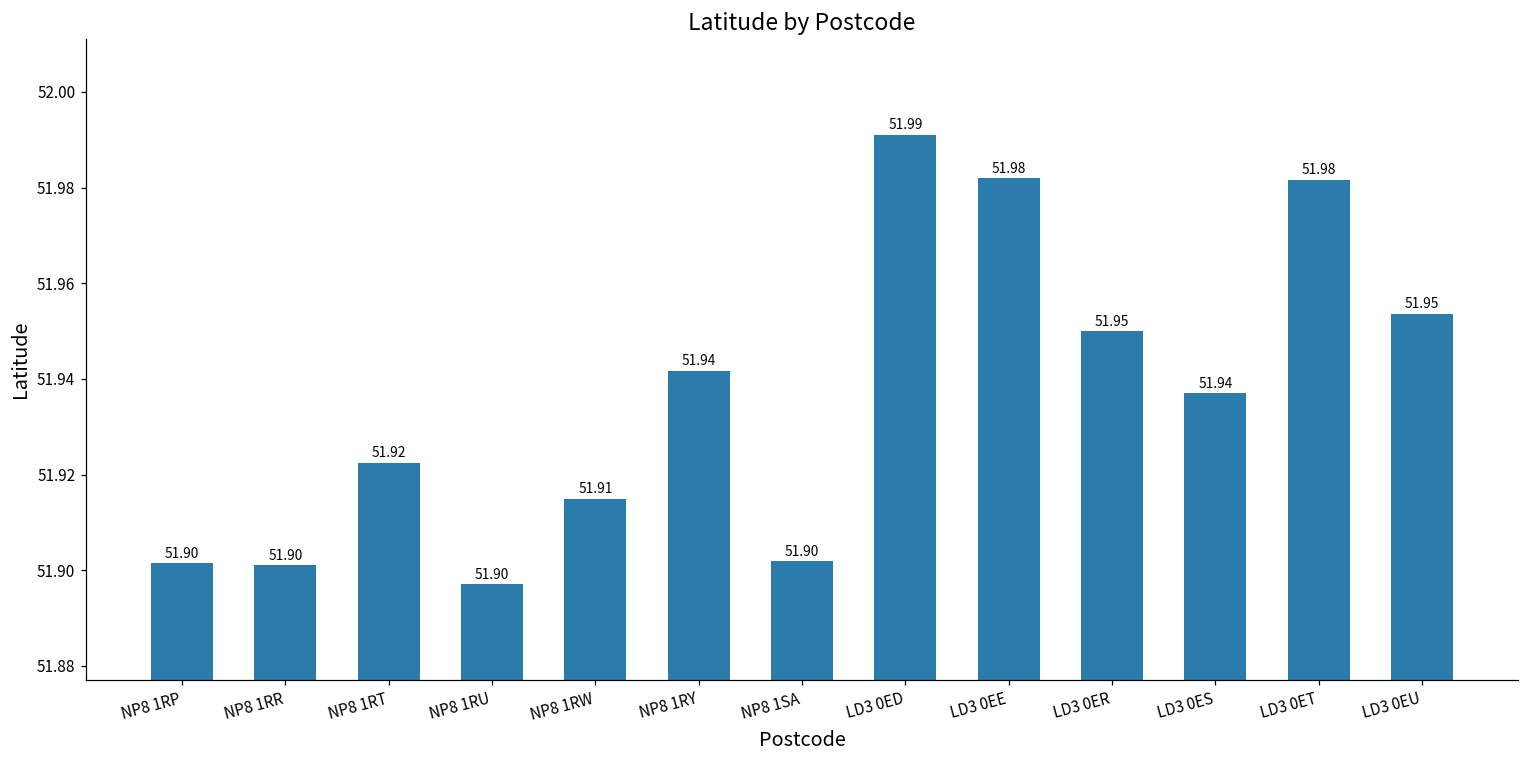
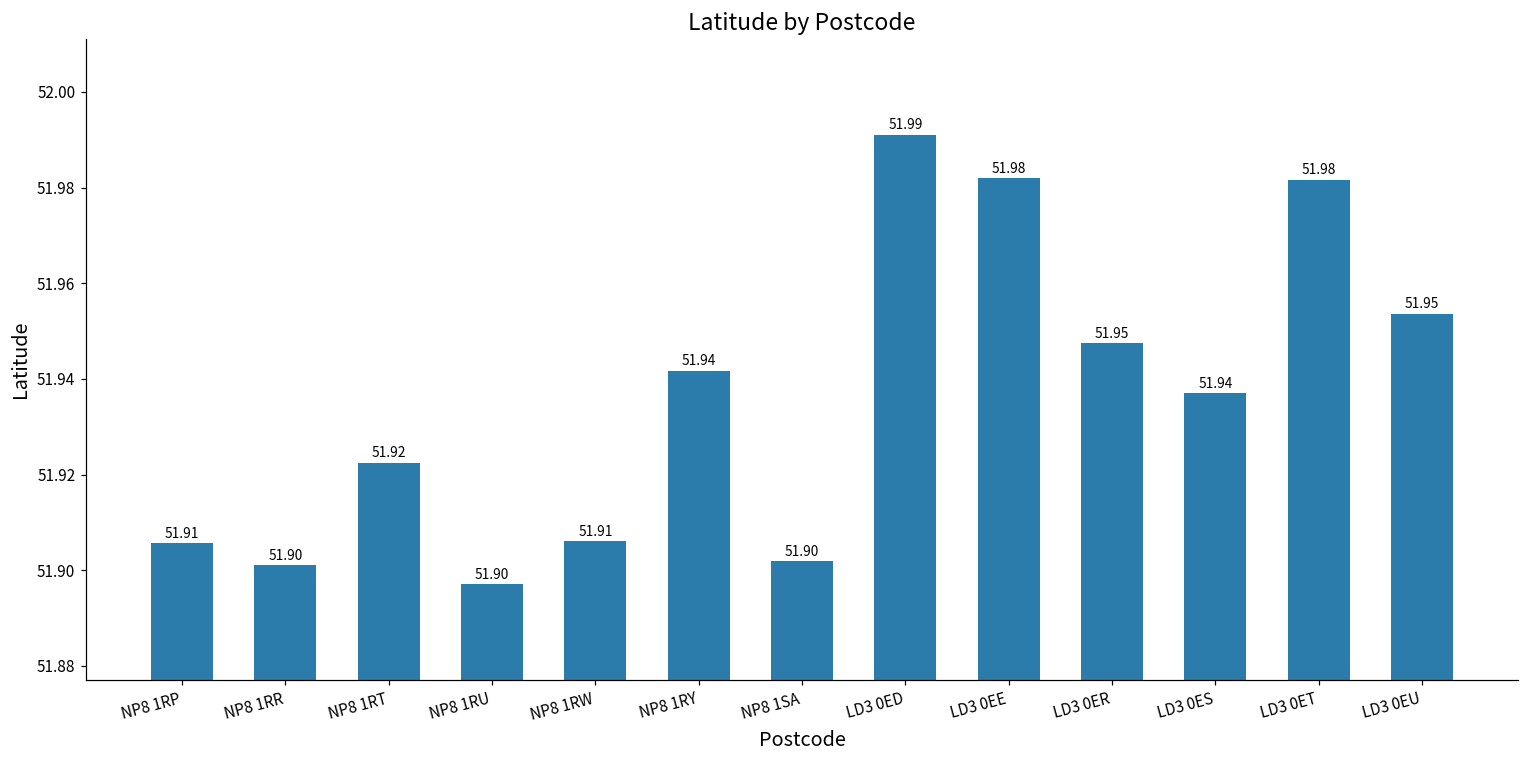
NP8 1RP: 51.90 -> 51.91
NP8 1RW: 51.915 -> 51.906
LD3 0ER: 51.950 -> 51.947
